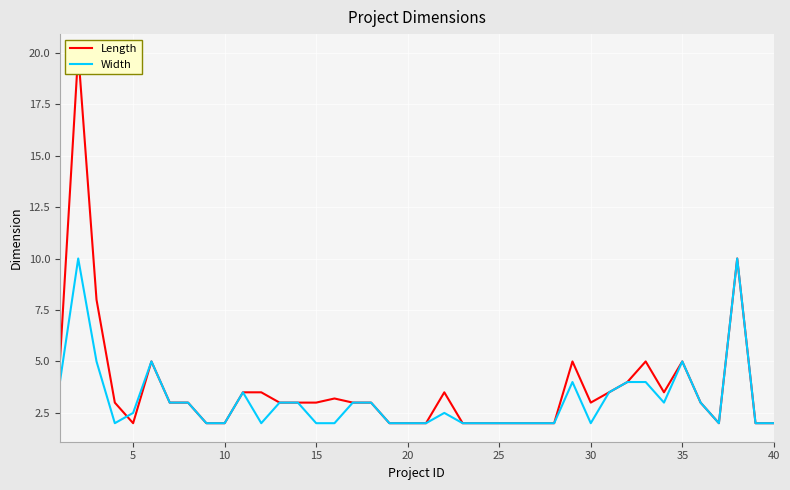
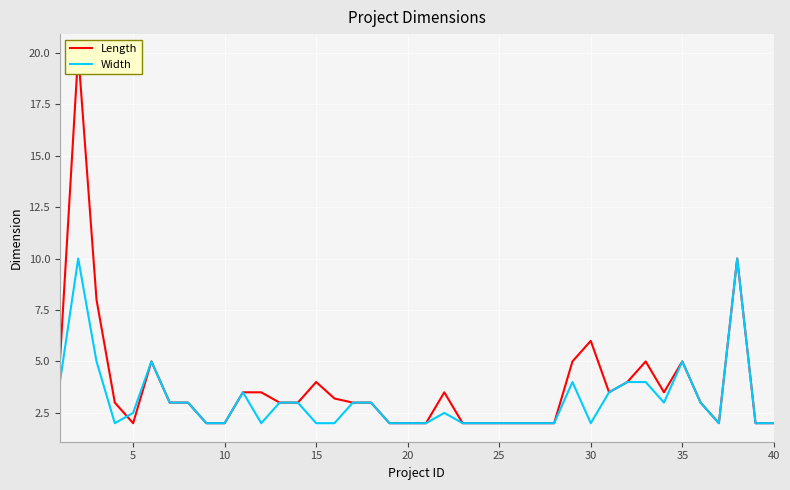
Length, 15: 3 -> 4
Length, 30: 3 -> 6
